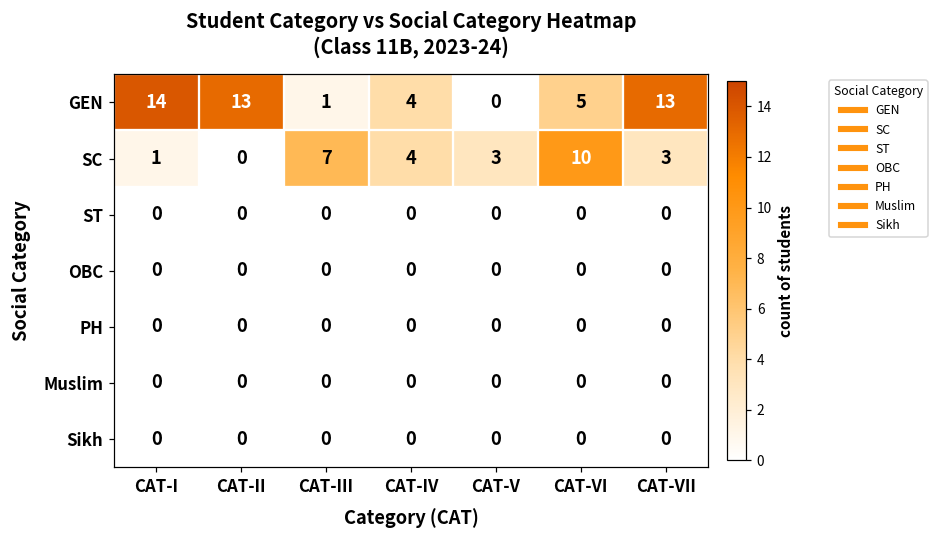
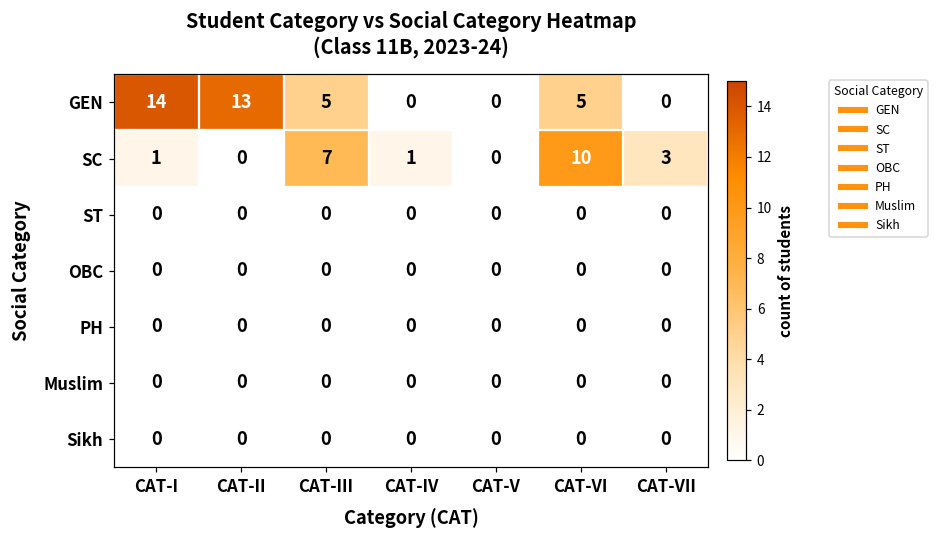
GEN, CAT-III: 1 -> 5
GEN, CAT-IV: 4 -> 0
GEN, CAT-VII: 13 -> 0
SC, CAT-IV: 4 -> 1
SC, CAT-V: 3 -> 0
